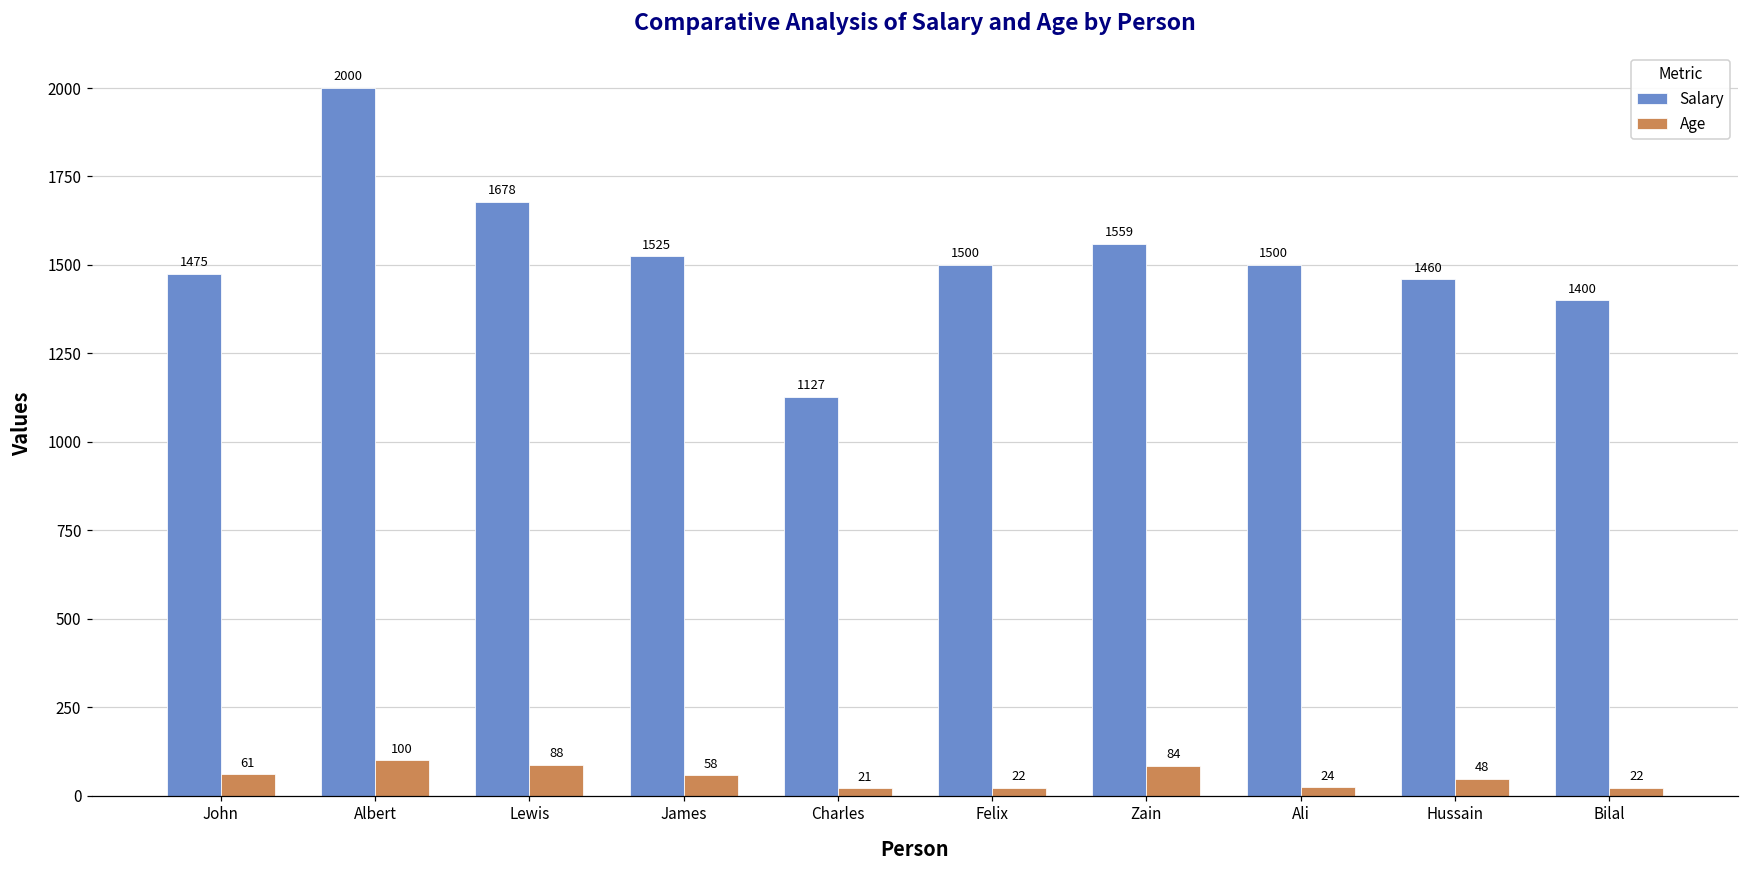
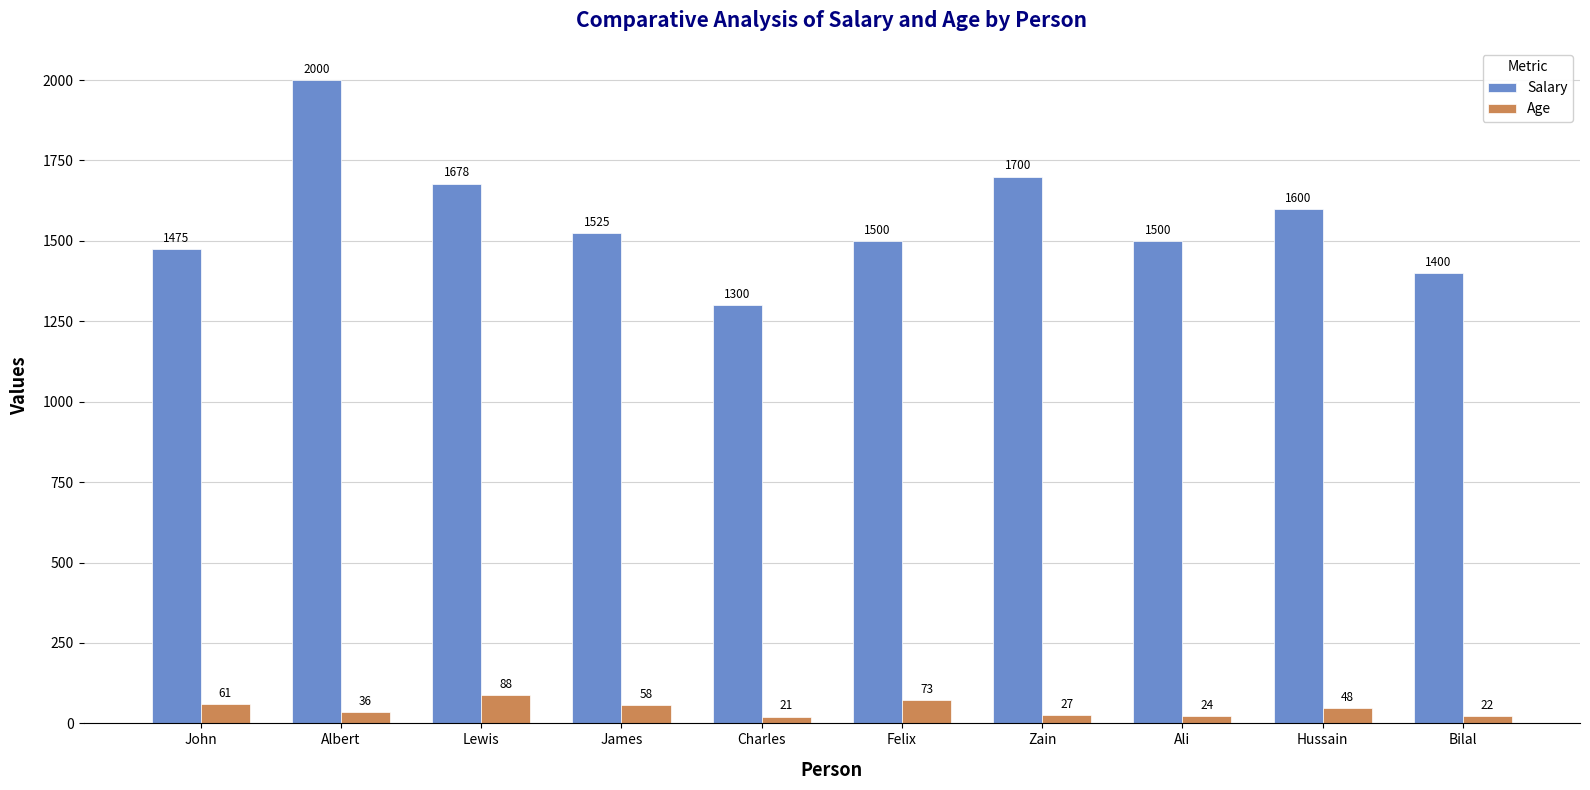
Age, Albert: 100 -> 36
Salary, Charles: 1127 -> 1300
Age, Felix: 22 -> 73
Salary, Zain: 1559 -> 1700
Age, Zain: 84 -> 27
Salary, Hussain: 1460 -> 1600
